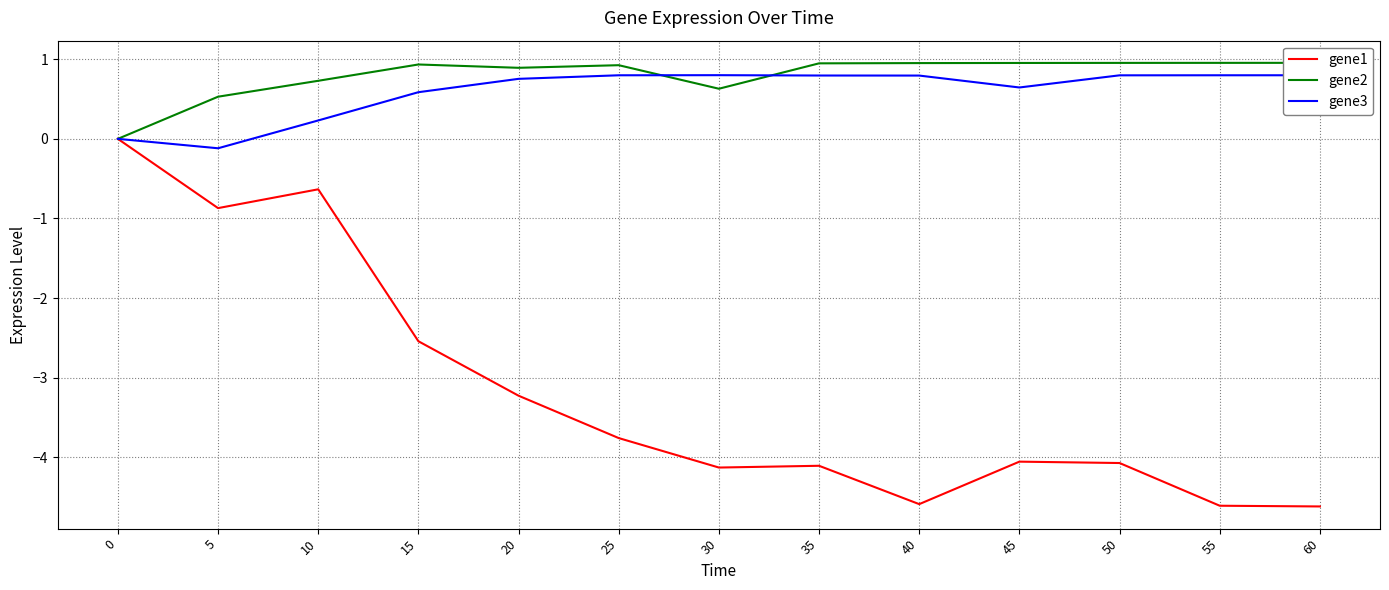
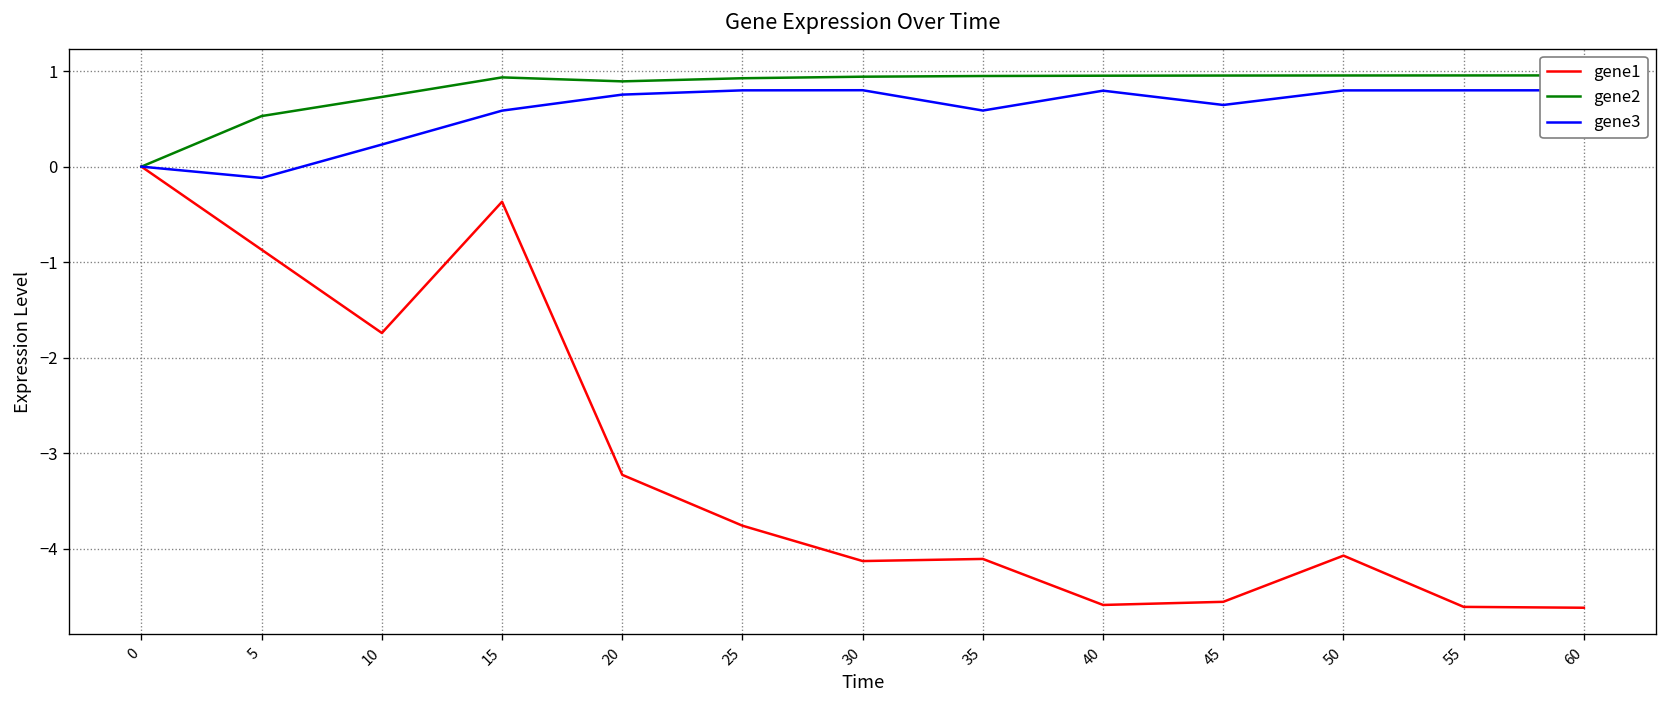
gene1, 10: -0.6 -> -1.7
gene1, 15: -2.5 -> -0.4
gene2, 30: 0.6 -> 0.9
gene3, 35: 0.8 -> 0.6
gene1, 45: -4.1 -> -4.6
